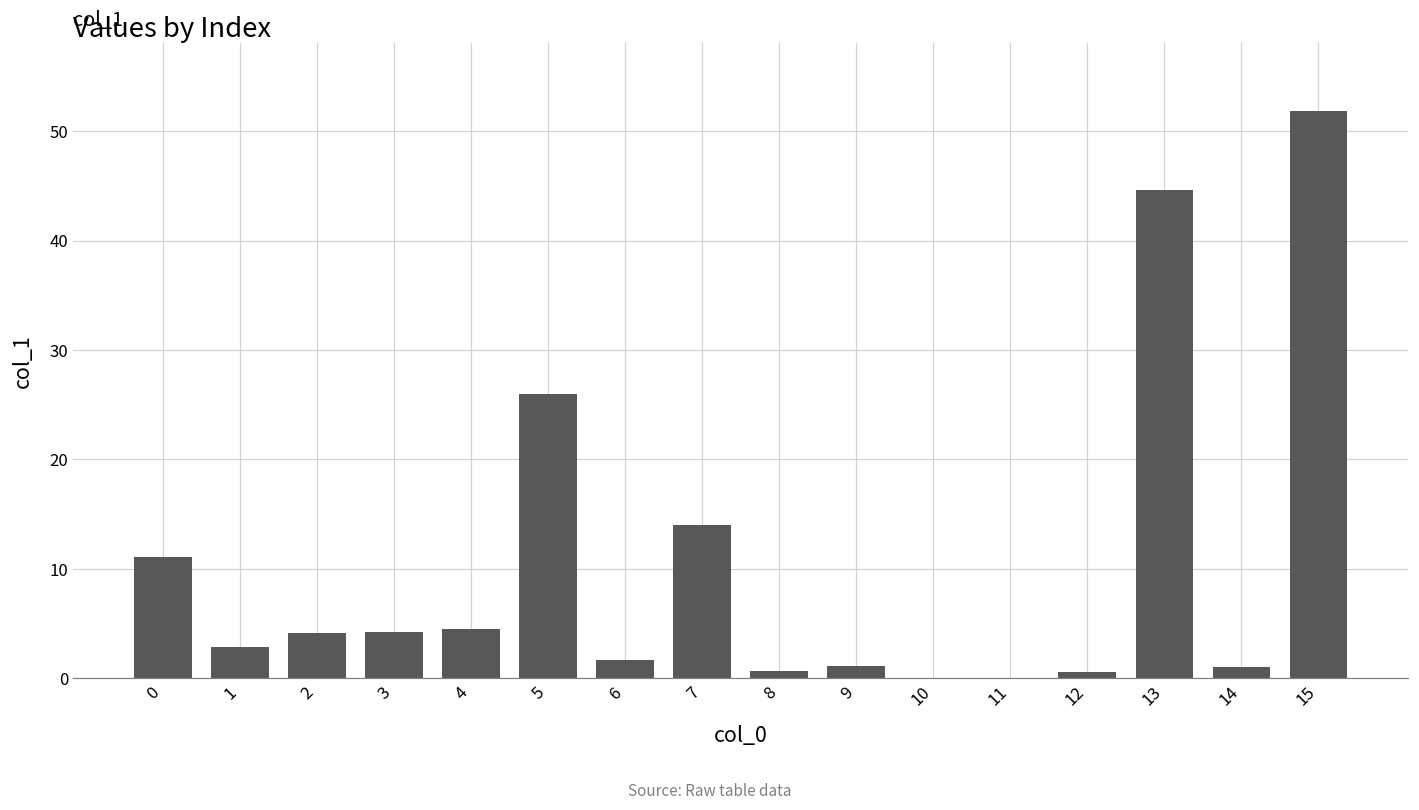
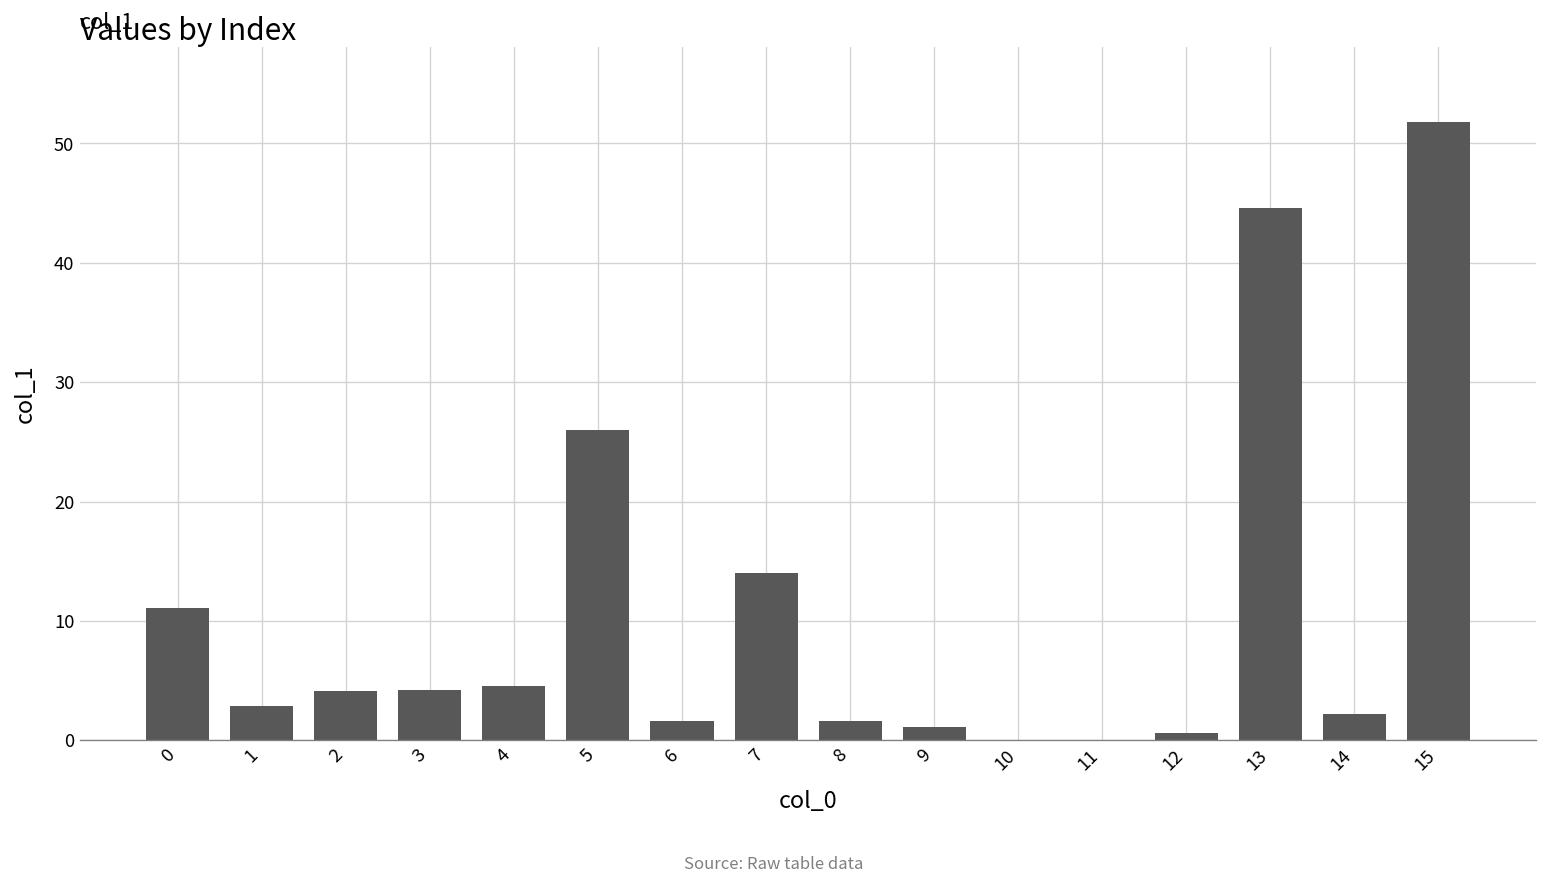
8: 1 -> 2
14: 1 -> 2
